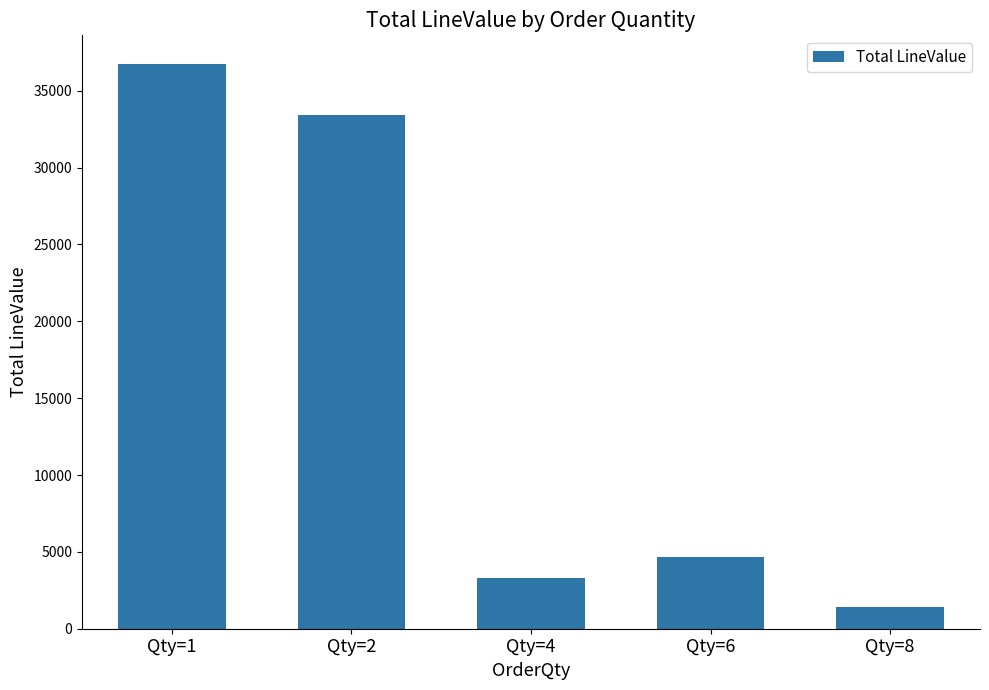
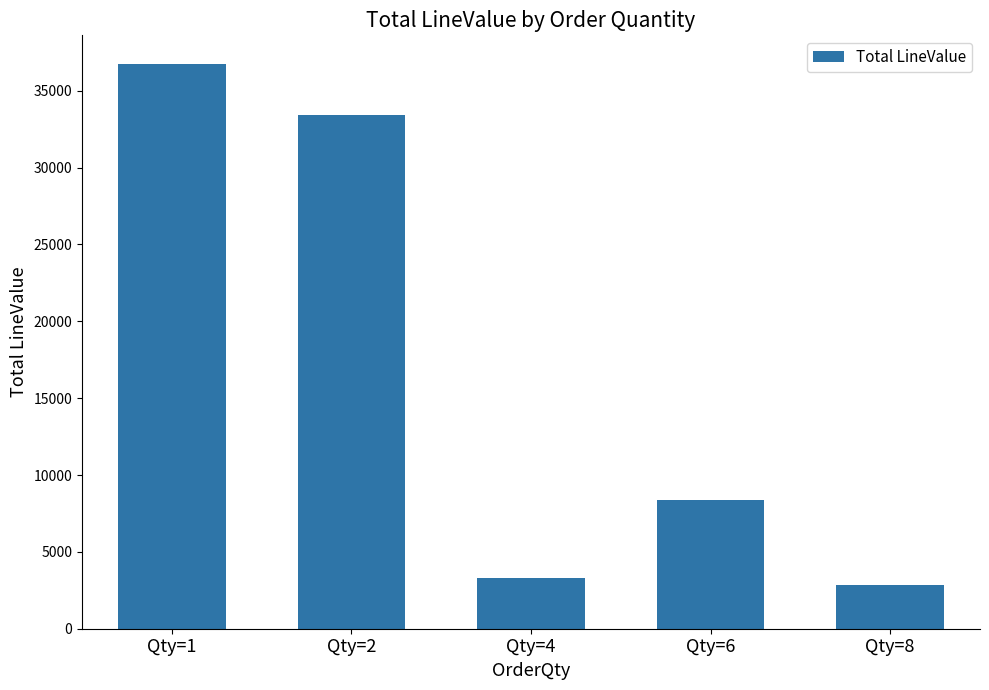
Qty=6: 4700 -> 8400
Qty=8: 1400 -> 2800
